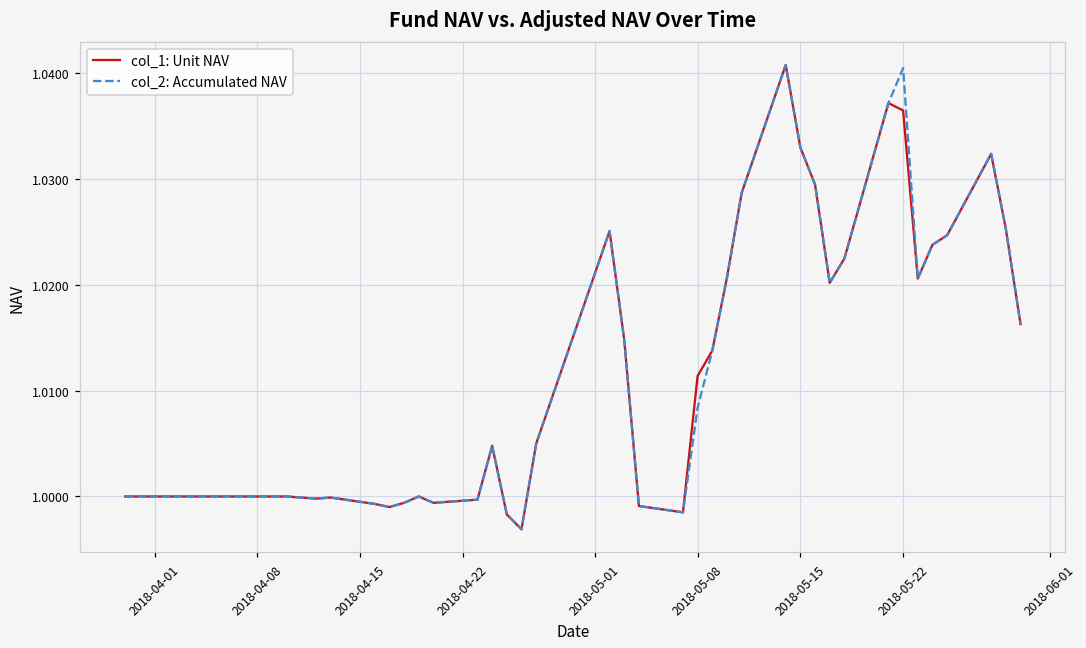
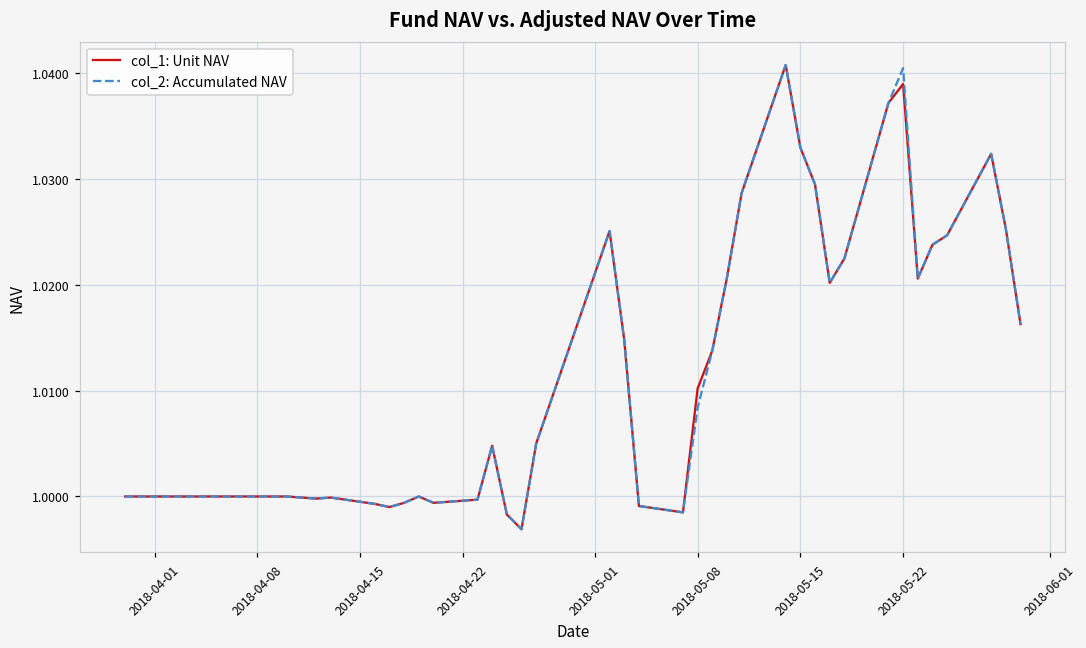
col_1: Unit NAV, 2018-05-08: 1.011 -> 1.010
col_1: Unit NAV, 2018-05-22: 1.037 -> 1.039
